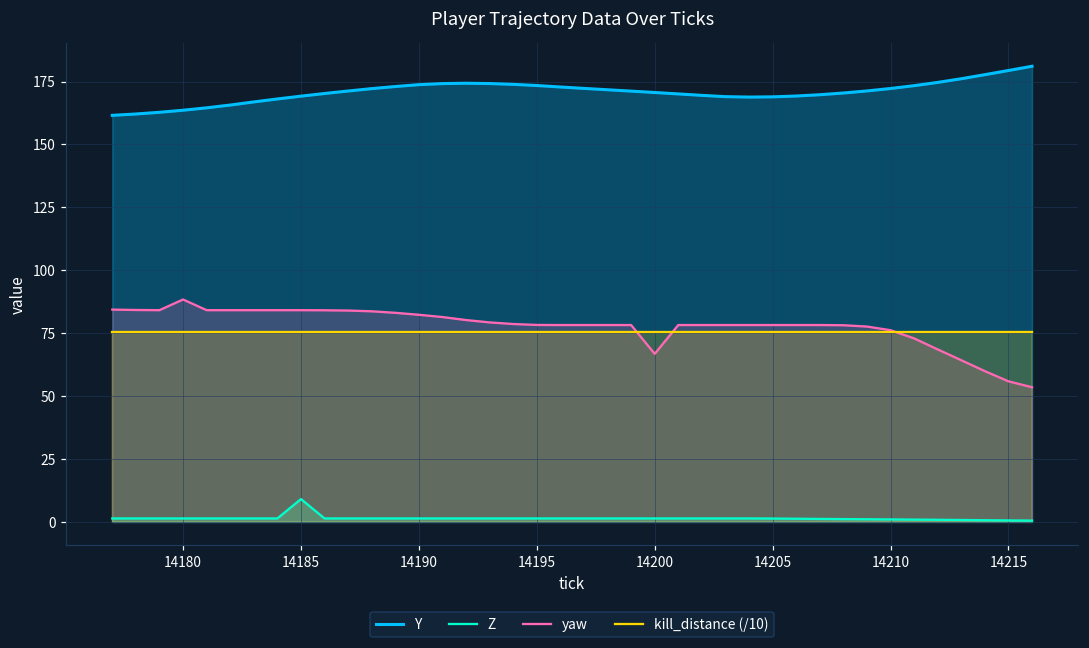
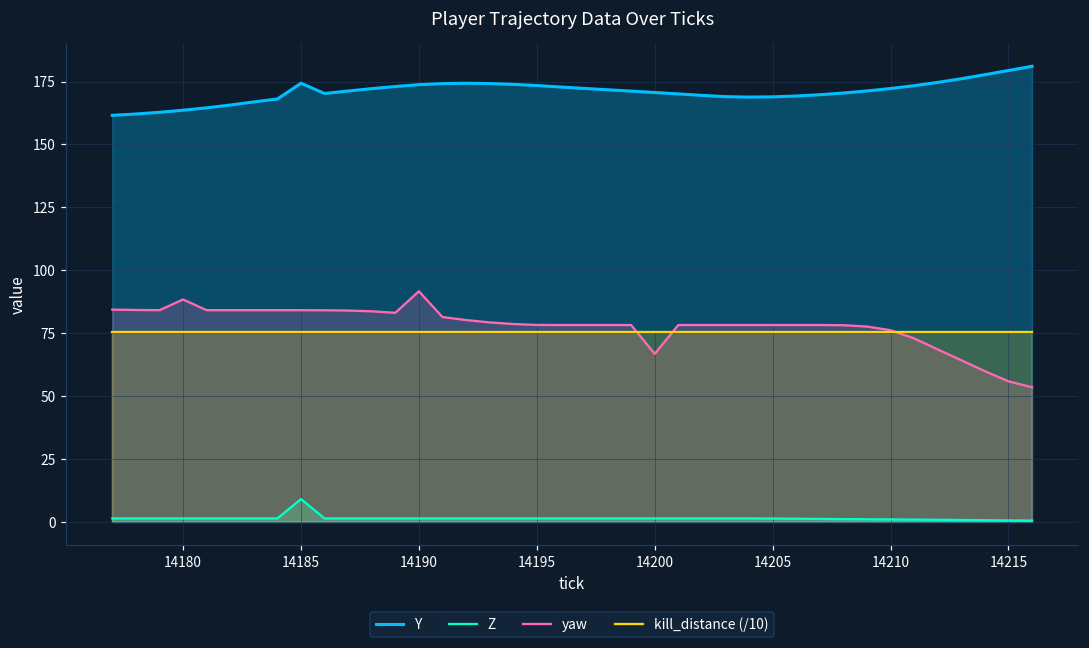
Y, 14185: 169 -> 174
yaw, 14190: 82 -> 92
